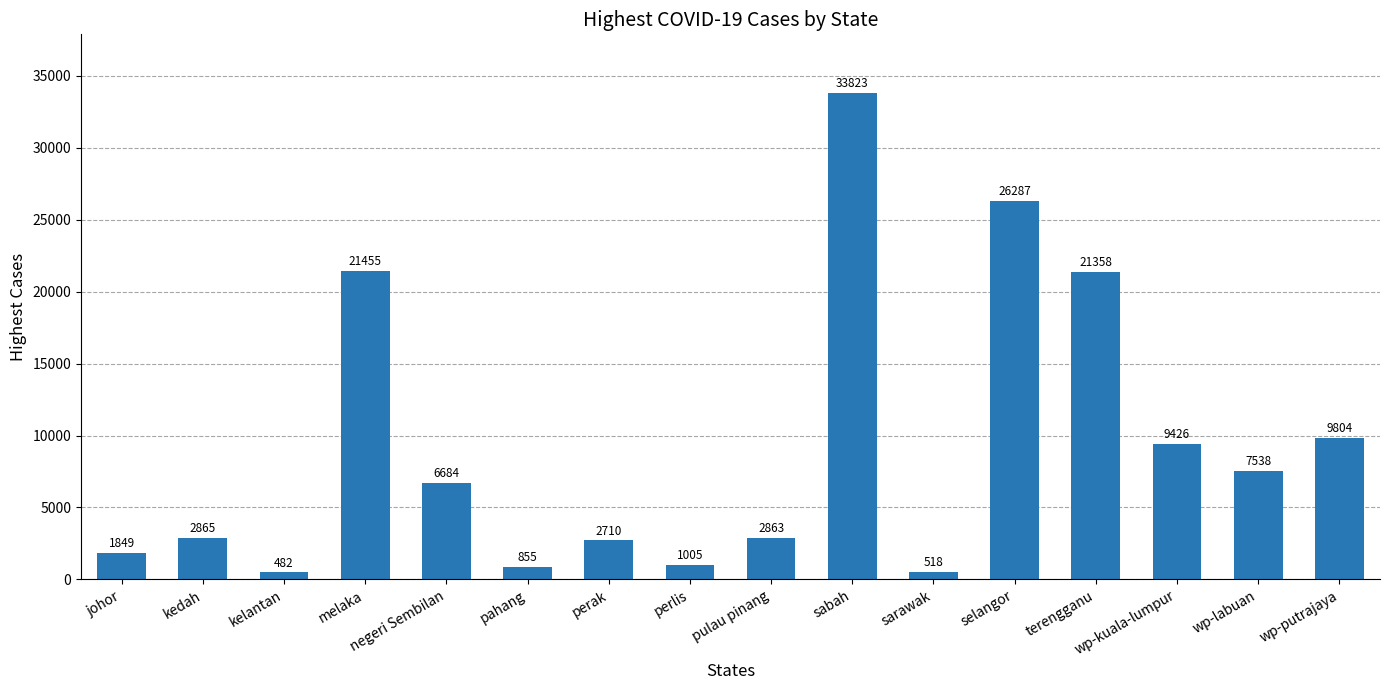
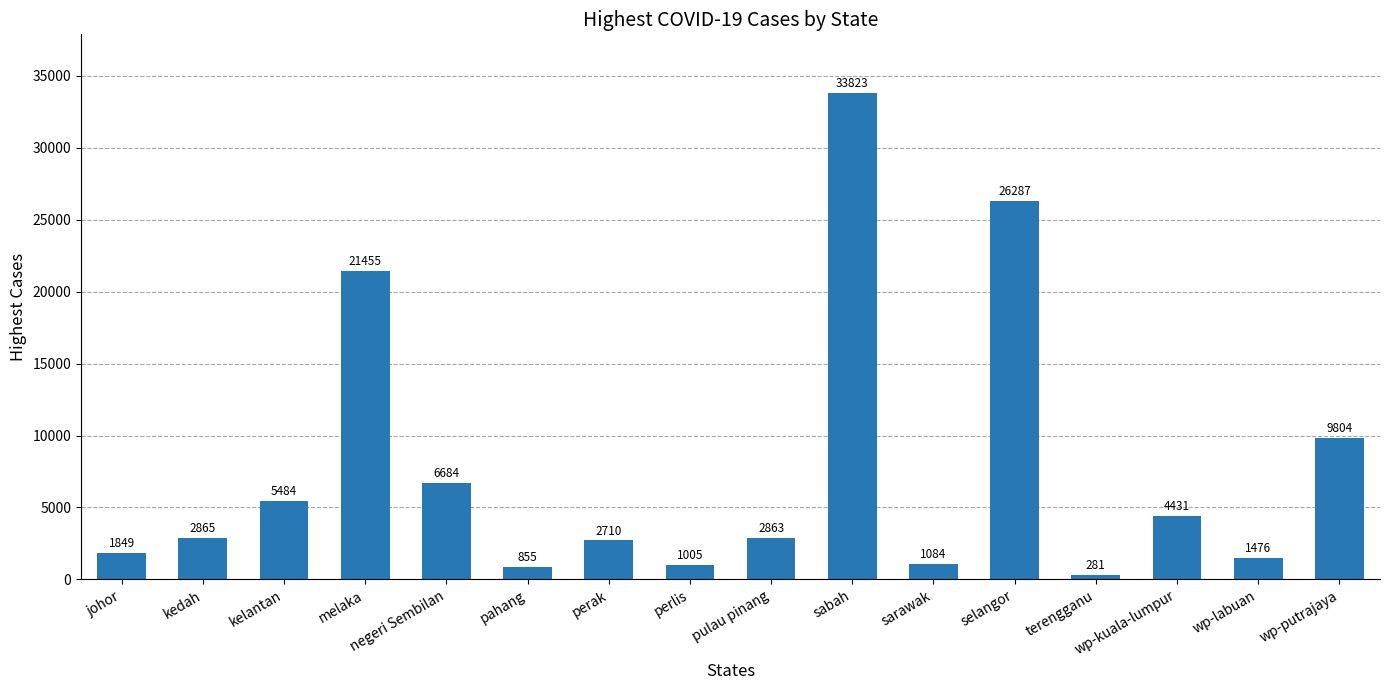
kelantan: 482 -> 5484
sarawak: 518 -> 1084
terengganu: 21358 -> 281
wp-kuala-lumpur: 9426 -> 4431
wp-labuan: 7538 -> 1476
